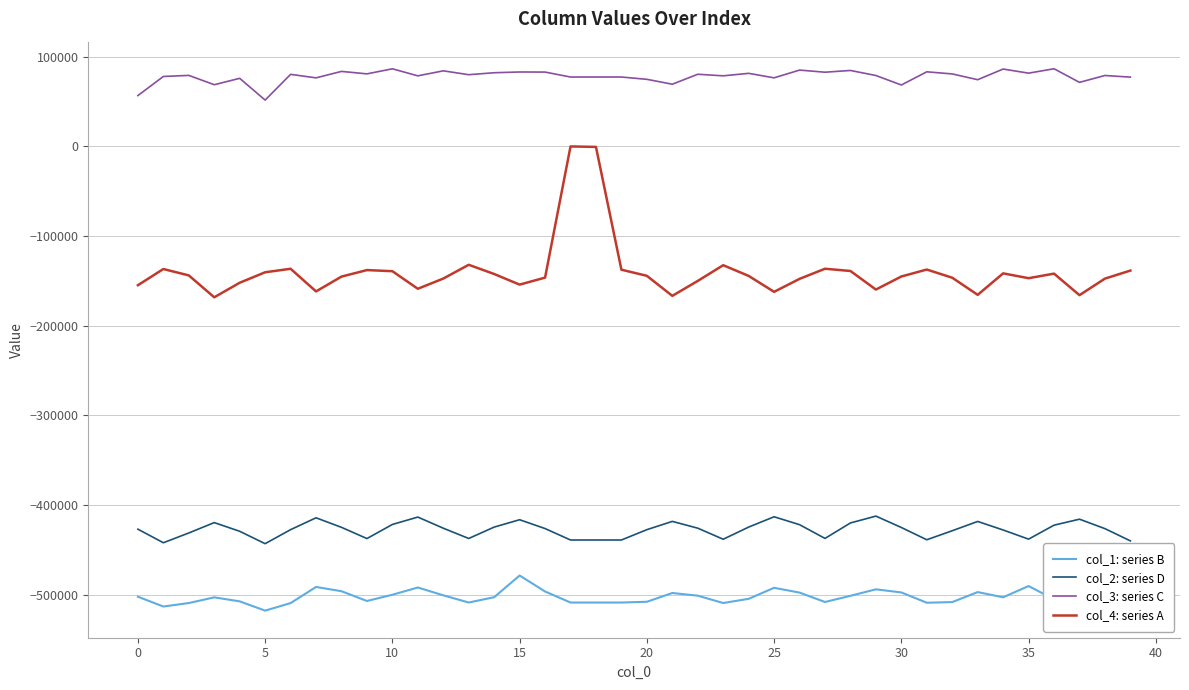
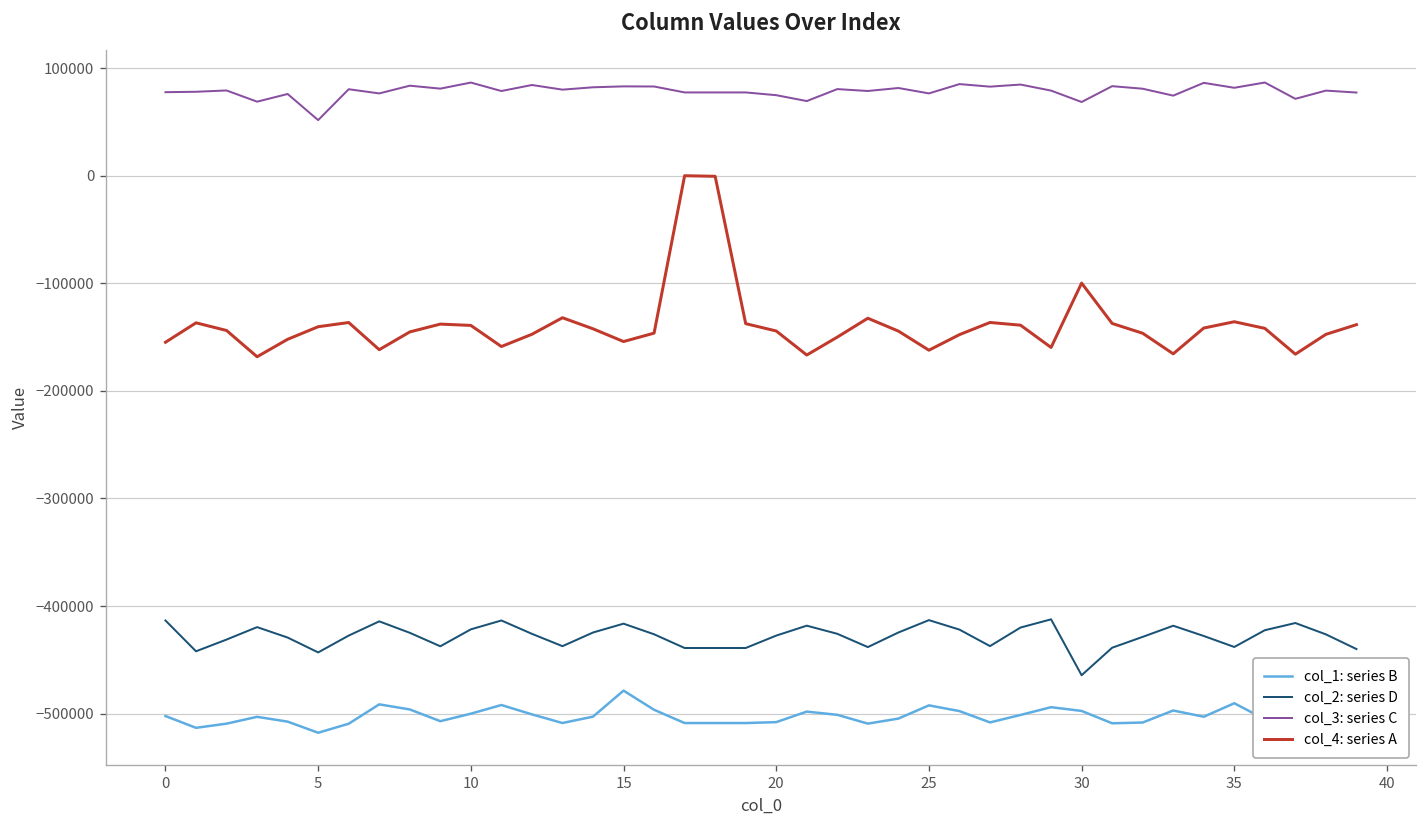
col_2: series D, 0: -430000 -> -410000
col_3: series C, 0: 60000 -> 80000
col_2: series D, 30: -430000 -> -460000
col_4: series A, 30: -150000 -> -100000
col_4: series A, 35: -150000 -> -140000
